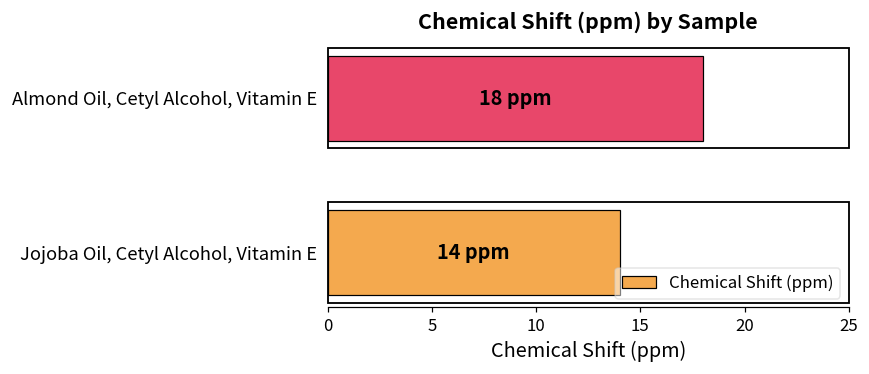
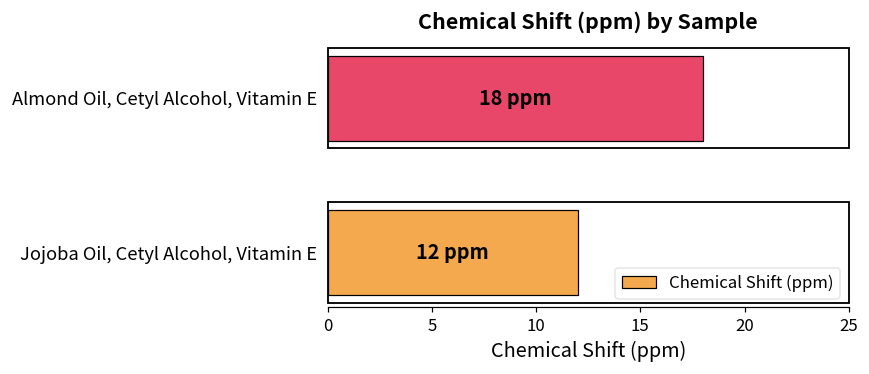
Jojoba Oil, Cetyl Alcohol, Vitamin E: 14 -> 12
